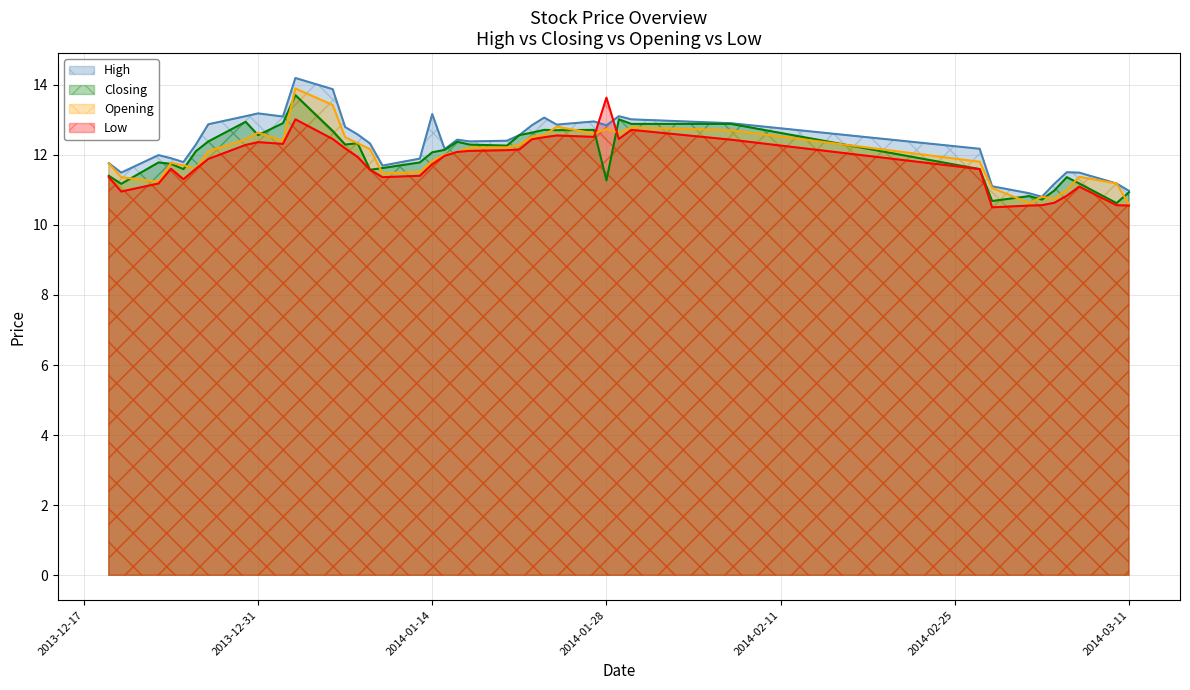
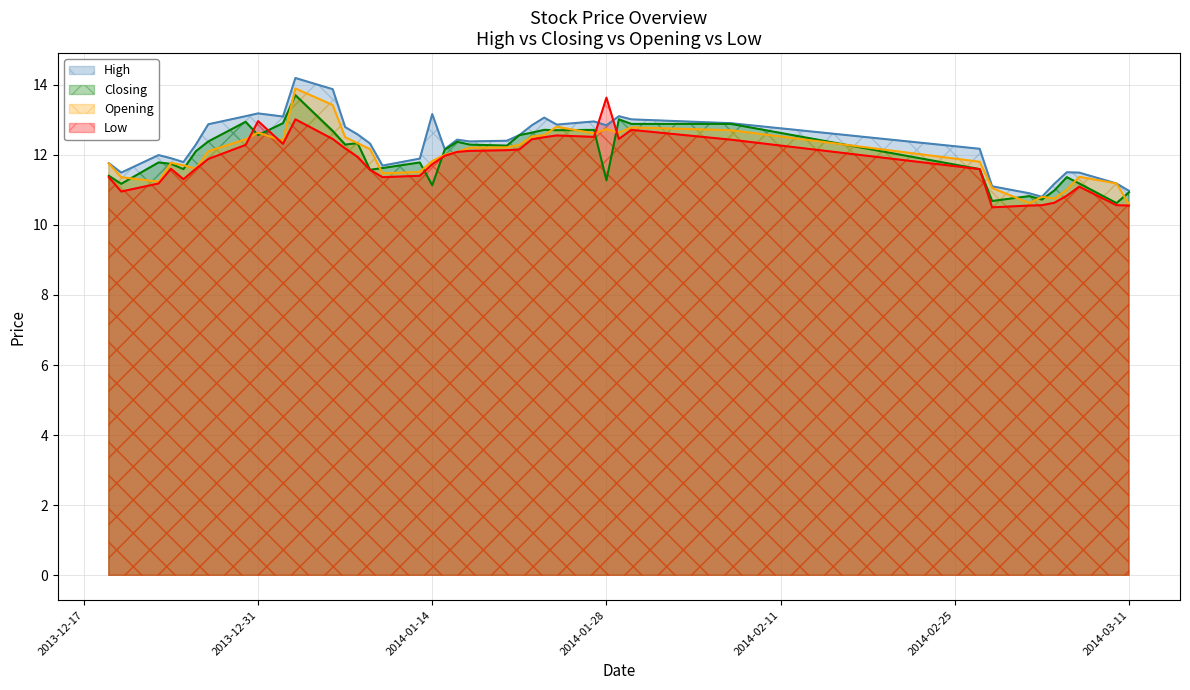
Low, 2013-12-31: 12.4 -> 13.0
Closing, 2014-01-14: 12.1 -> 11.1
